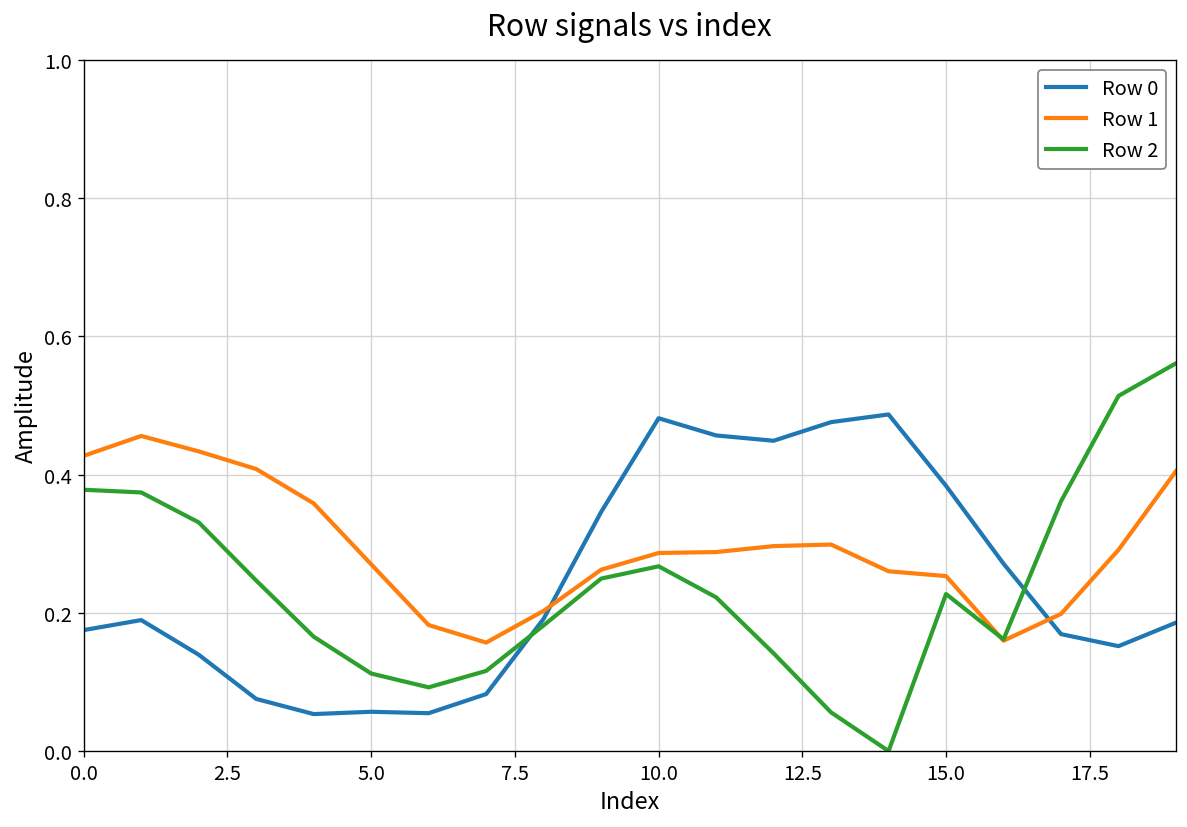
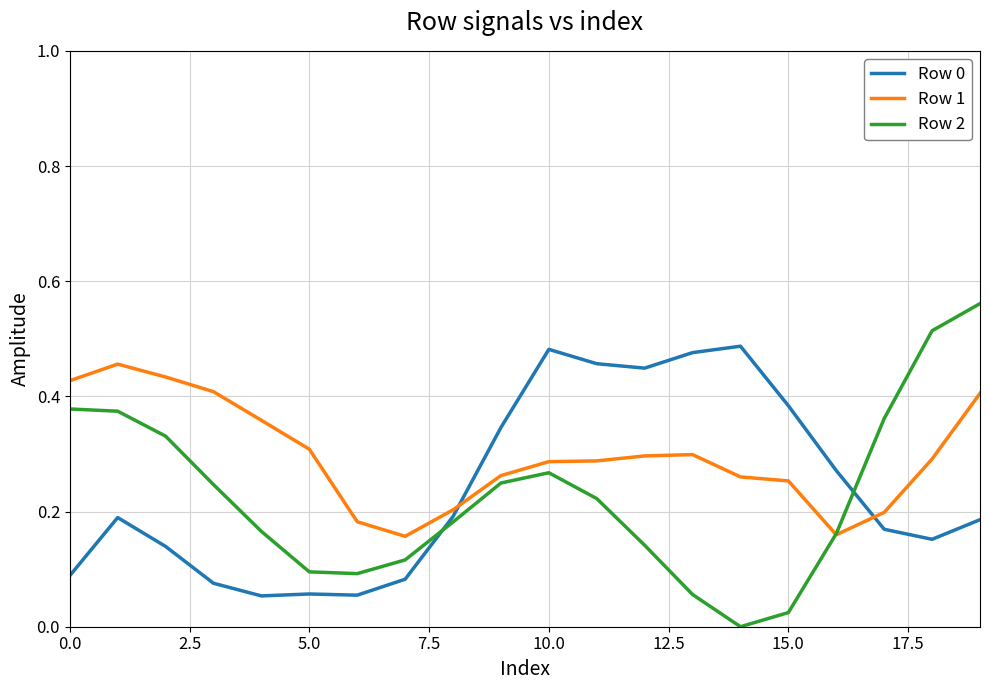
Row 0, 0.0: 0.18 -> 0.09
Row 1, 5.0: 0.27 -> 0.31
Row 2, 5.0: 0.11 -> 0.10
Row 2, 15.0: 0.23 -> 0.02
